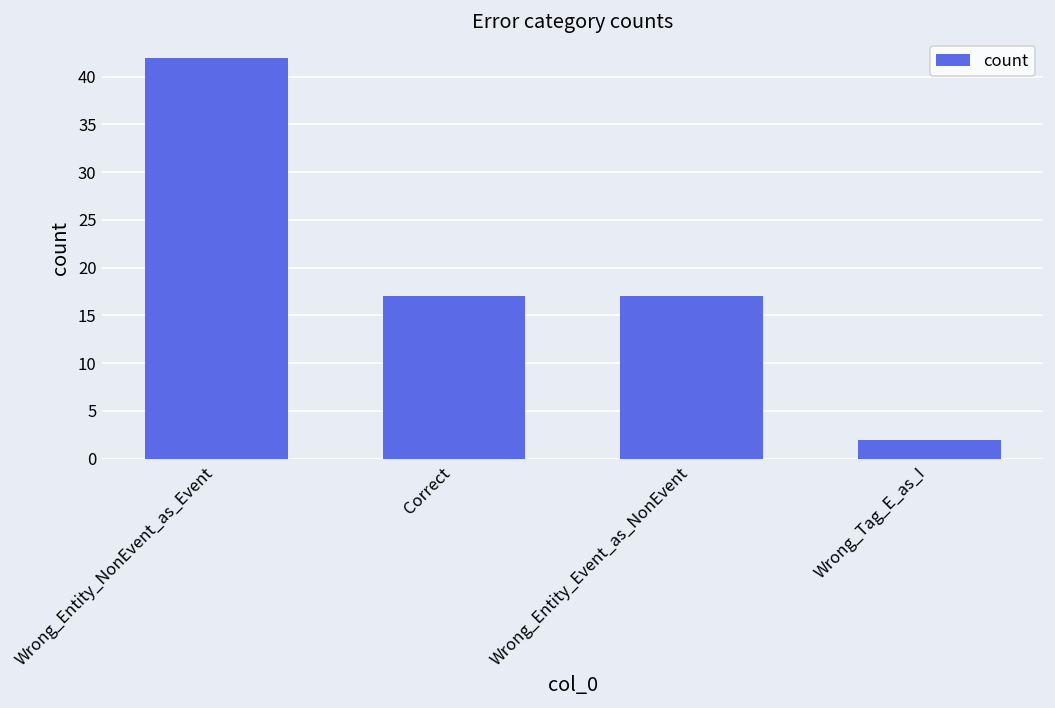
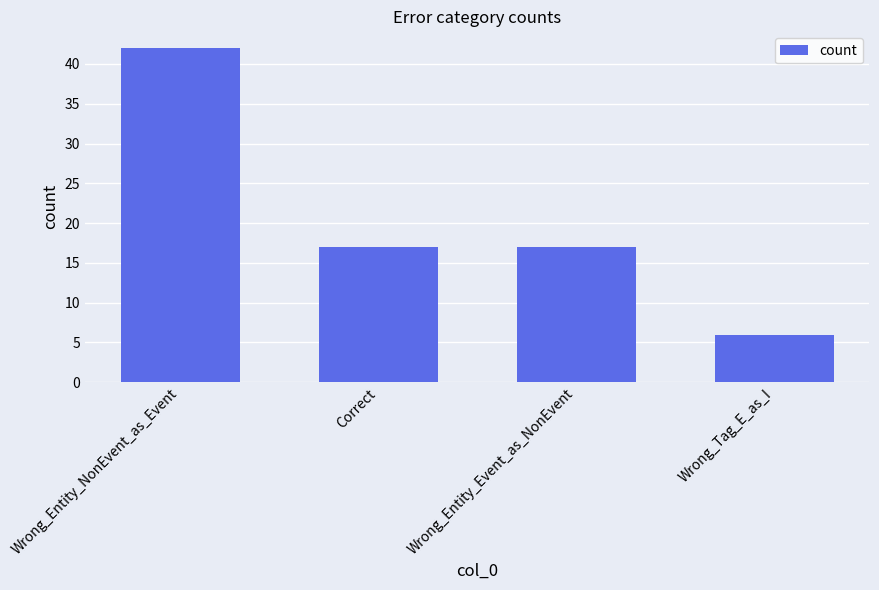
Wrong_Tag_E_as_I: 2 -> 6
